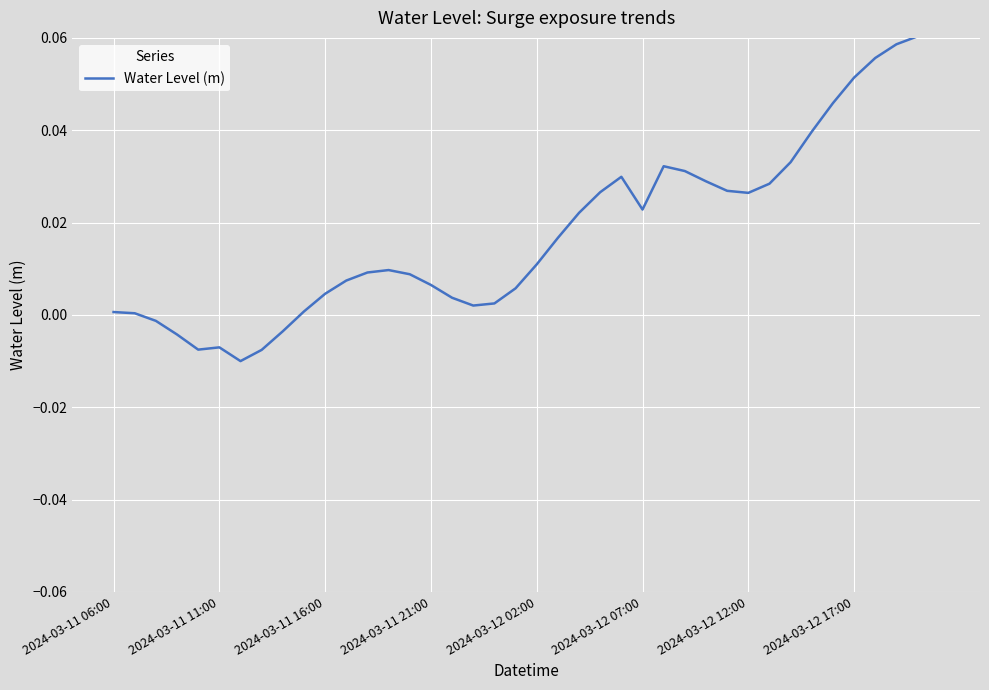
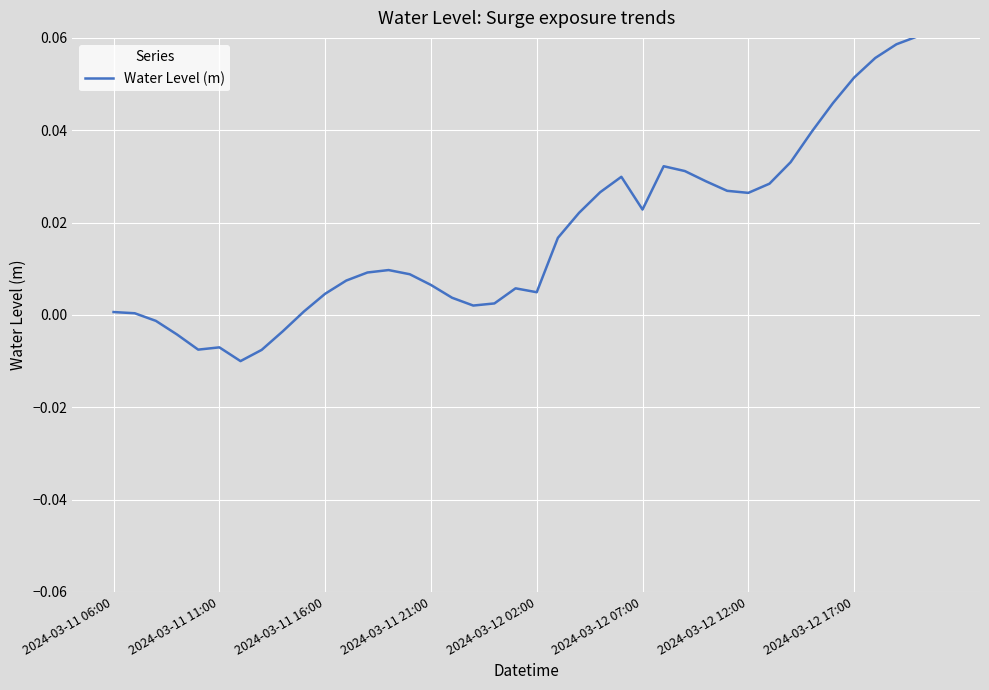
2024-03-12 02:00: 0.011 -> 0.005
